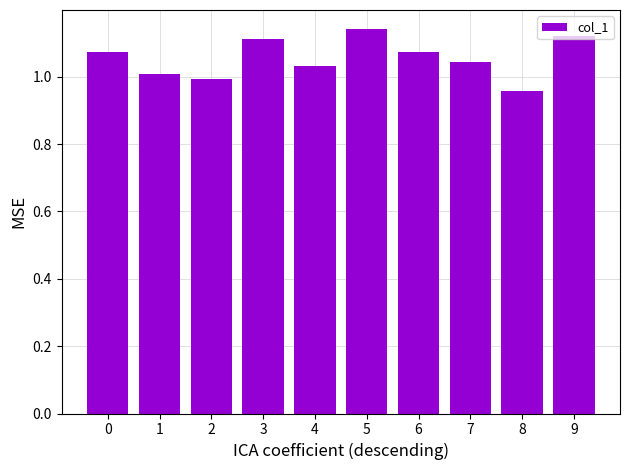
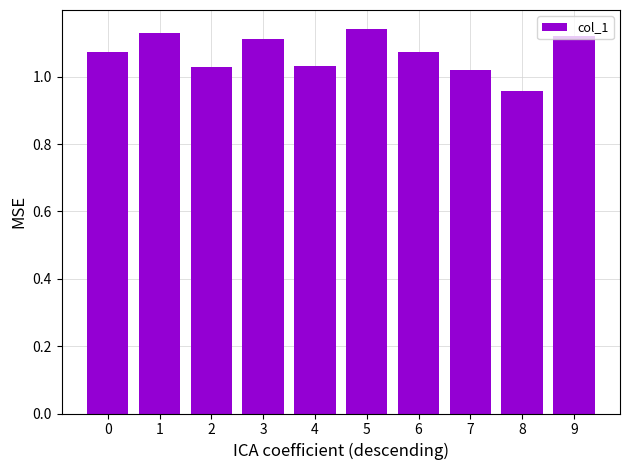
1: 1.01 -> 1.13
2: 0.99 -> 1.03
7: 1.04 -> 1.02
